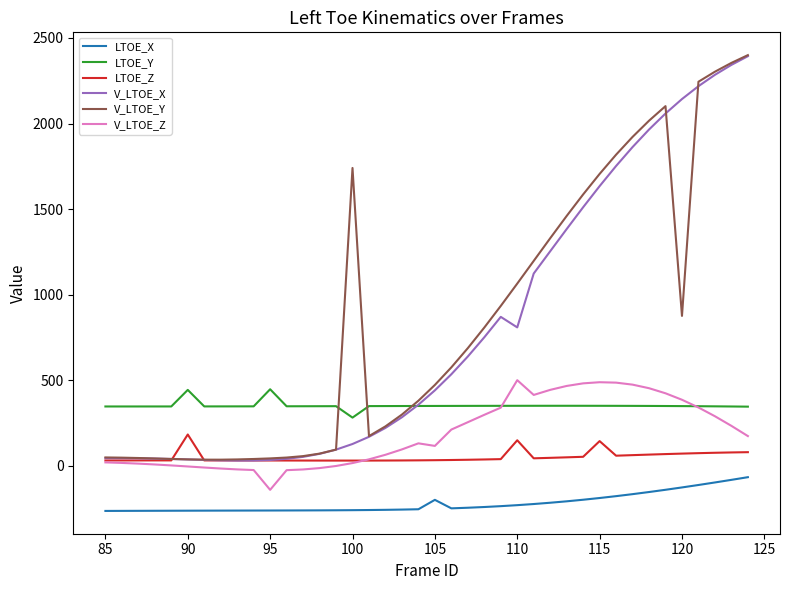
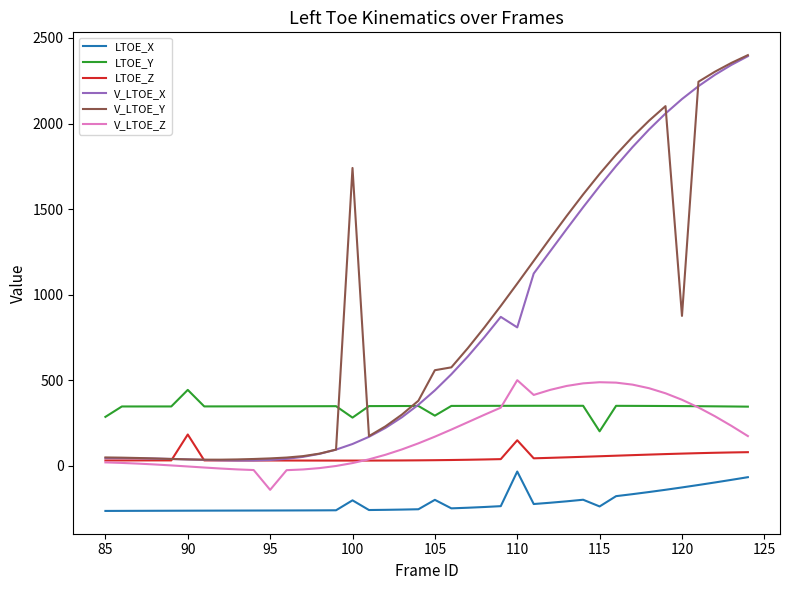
LTOE_Y, 85: 350 -> 290
LTOE_Y, 95: 450 -> 350
LTOE_X, 100: -260 -> -200
LTOE_Y, 105: 350 -> 290
V_LTOE_Y, 105: 470 -> 560
V_LTOE_Z, 105: 120 -> 170
LTOE_X, 110: -230 -> -30
LTOE_X, 115: -190 -> -240
LTOE_Y, 115: 350 -> 200
LTOE_Z, 115: 140 -> 60
